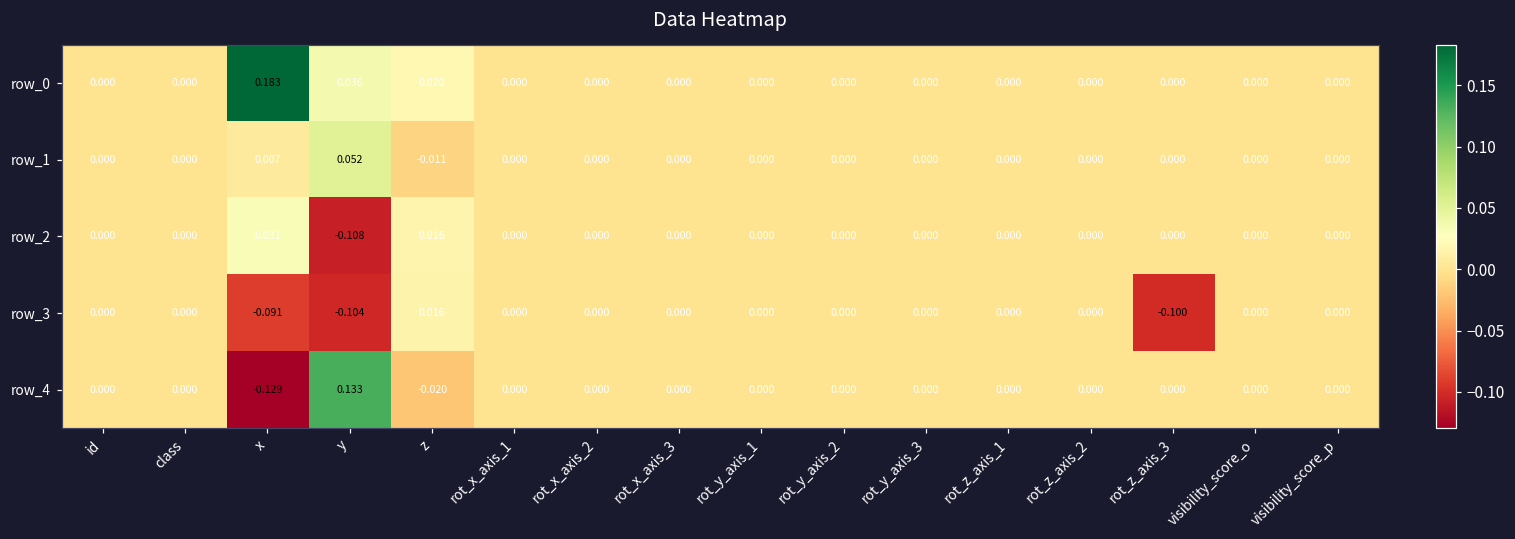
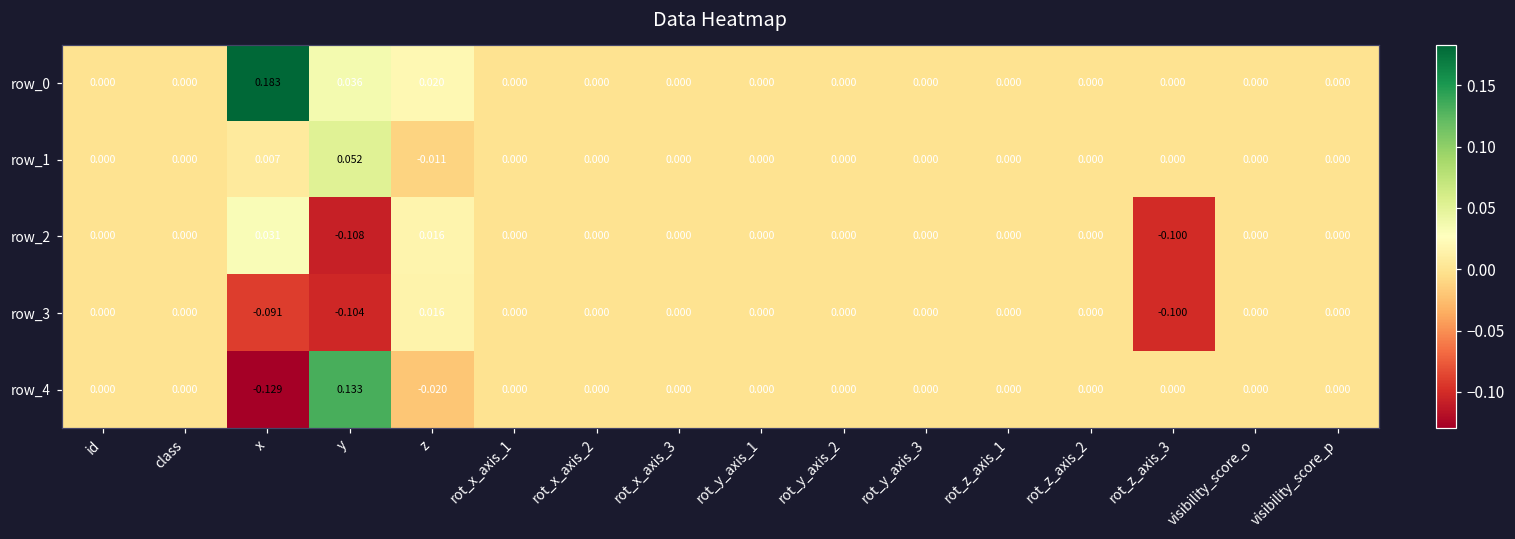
row_2, rot_z_axis_3: 0.000 -> -0.100
